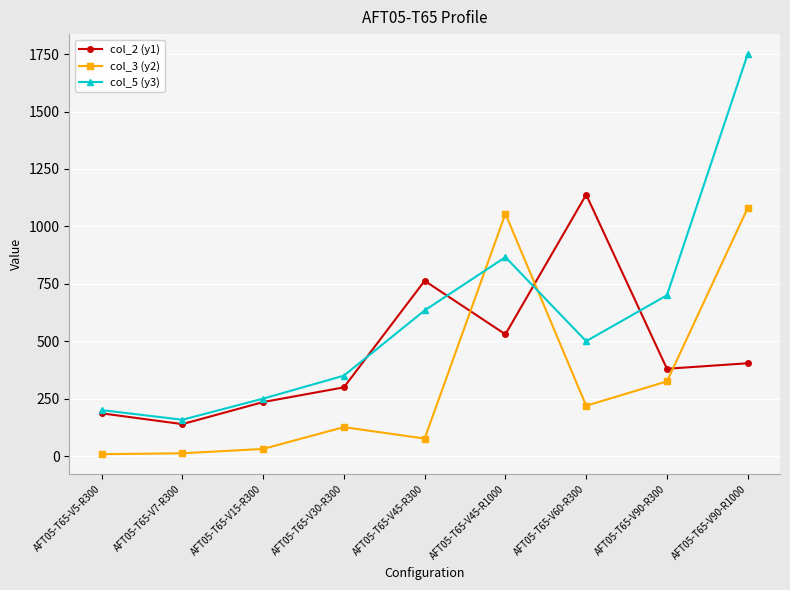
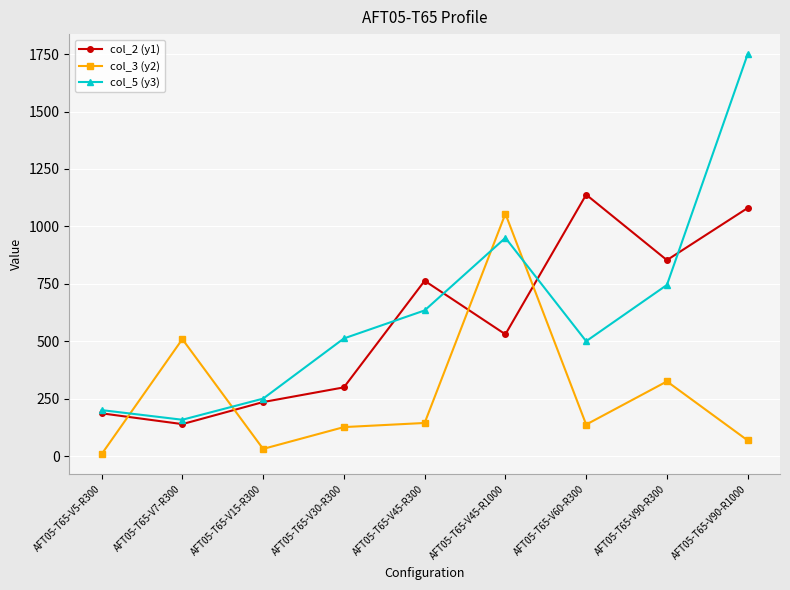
col_3 (y2), AFT05-T65-V7-R300: 10 -> 510
col_5 (y3), AFT05-T65-V30-R300: 350 -> 510
col_3 (y2), AFT05-T65-V45-R300: 80 -> 140
col_5 (y3), AFT05-T65-V45-R1000: 870 -> 950
col_3 (y2), AFT05-T65-V60-R300: 220 -> 140
col_2 (y1), AFT05-T65-V90-R300: 380 -> 850
col_5 (y3), AFT05-T65-V90-R300: 700 -> 750
col_2 (y1), AFT05-T65-V90-R1000: 400 -> 1080
col_3 (y2), AFT05-T65-V90-R1000: 1080 -> 70
